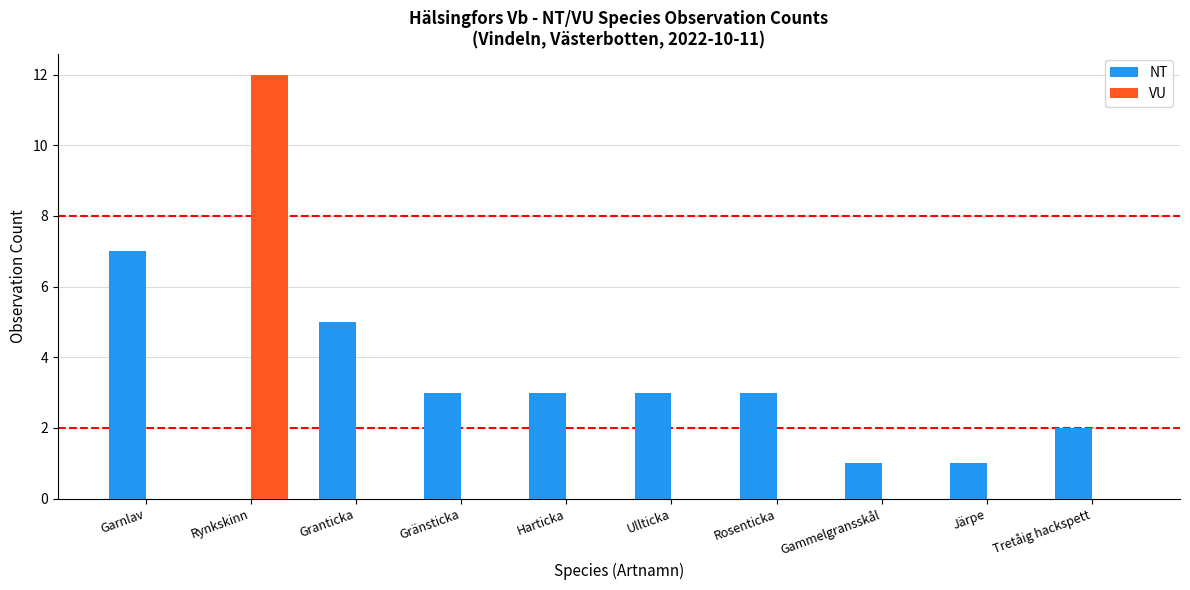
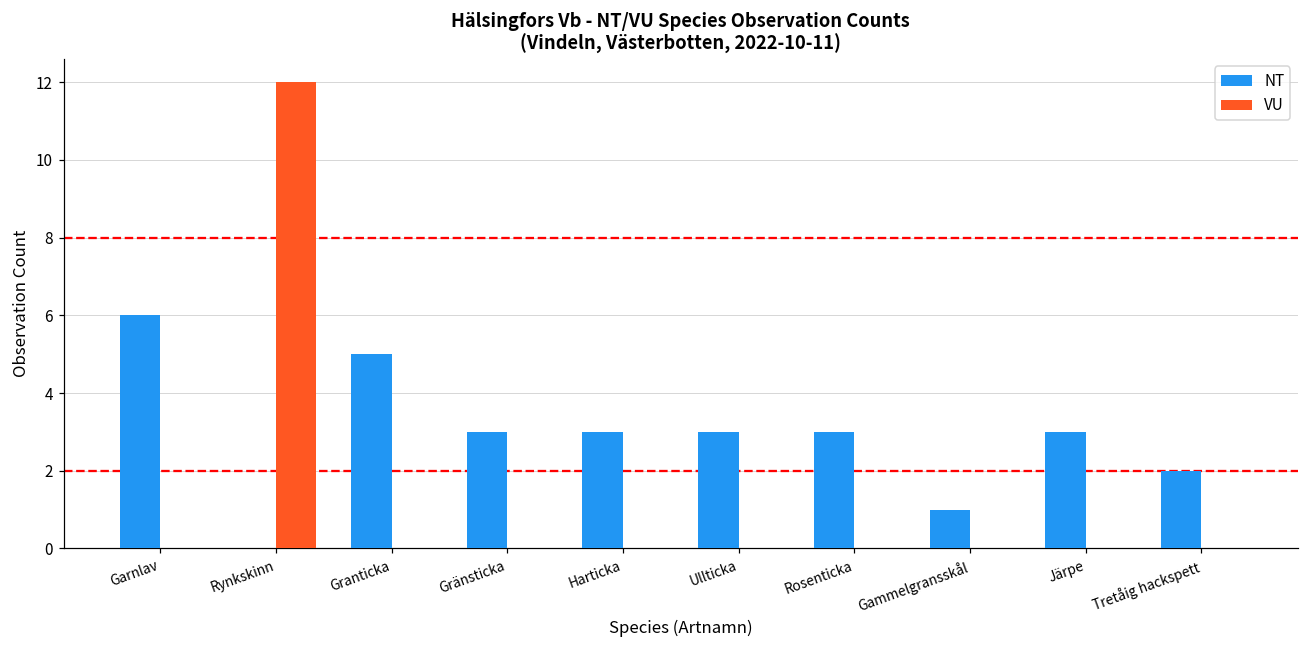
NT, Garnlav: 7 -> 6
NT, Järpe: 1 -> 3
